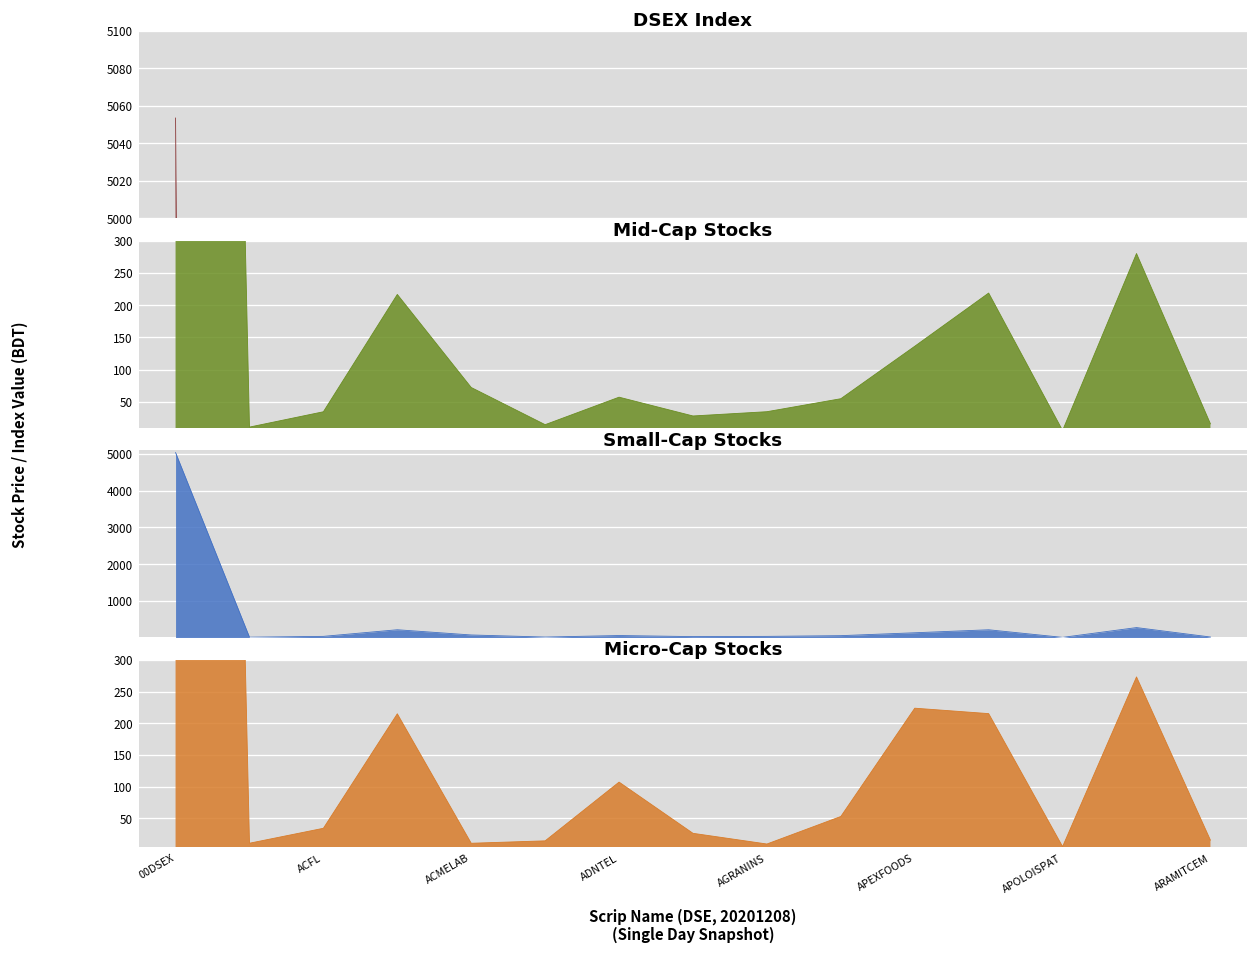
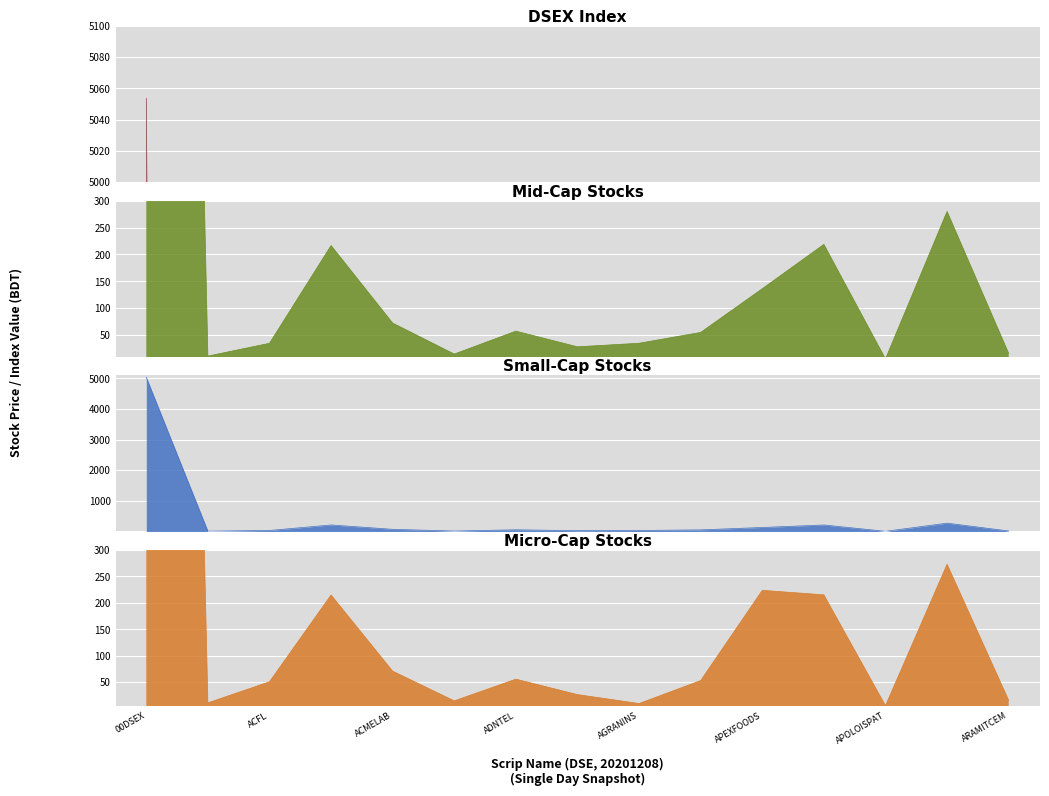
Micro-Cap Stocks, ACFL: 30 -> 50
Micro-Cap Stocks, ACMELAB: 10 -> 70
Micro-Cap Stocks, ADNTEL: 110 -> 60
